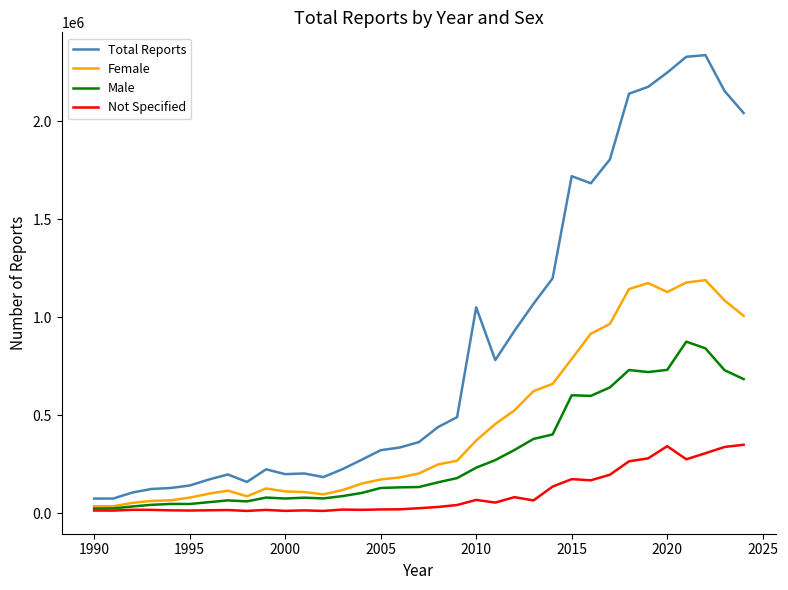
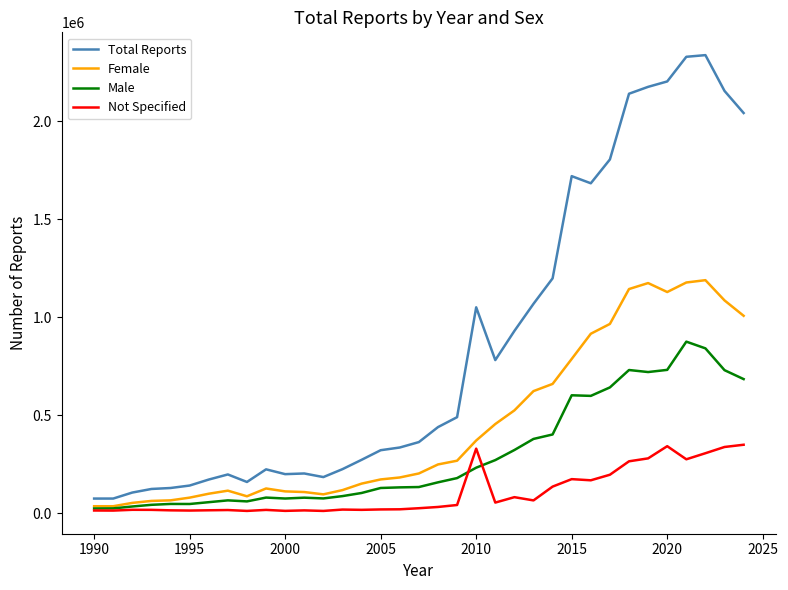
Not Specified, 2010: 70000 -> 330000
Total Reports, 2020: 2250000 -> 2200000
